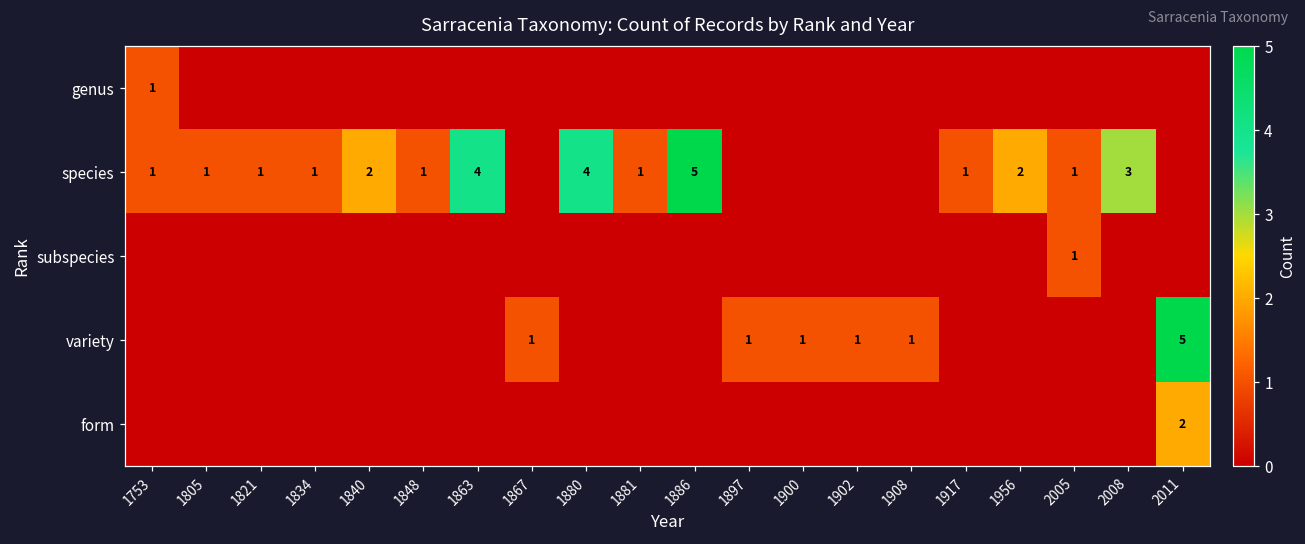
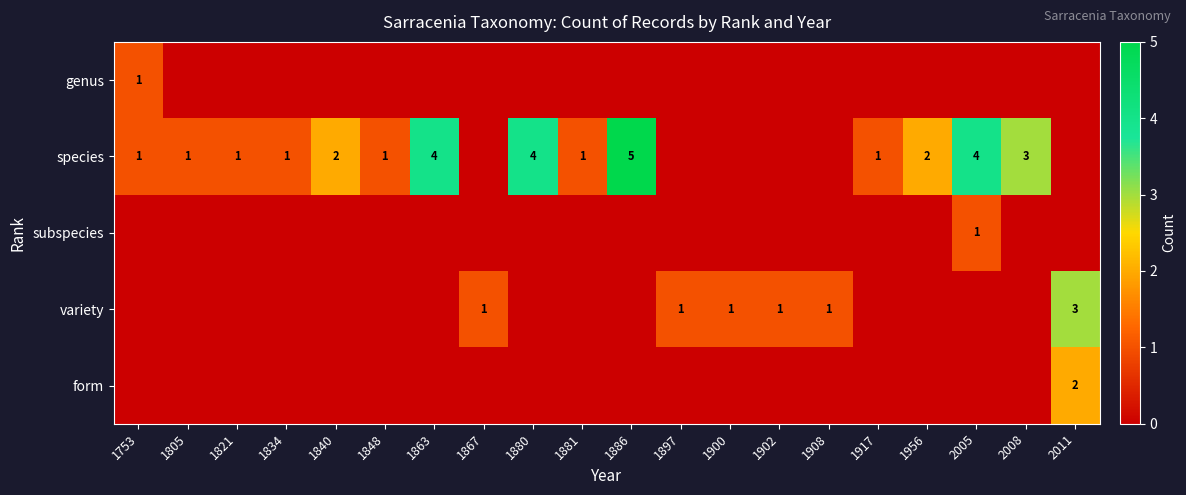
species, 2005: 1 -> 4
variety, 2011: 5 -> 3
